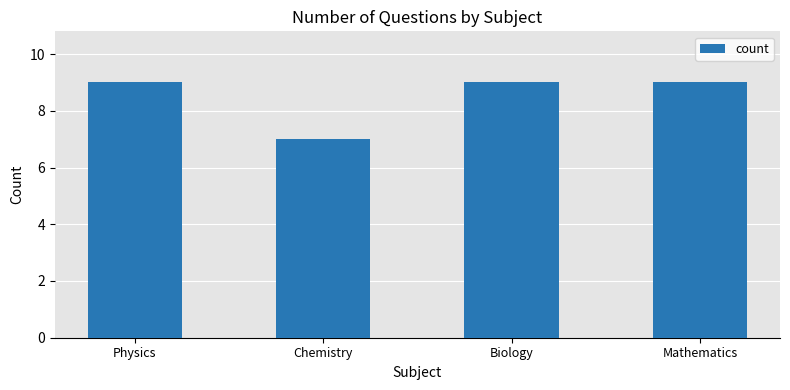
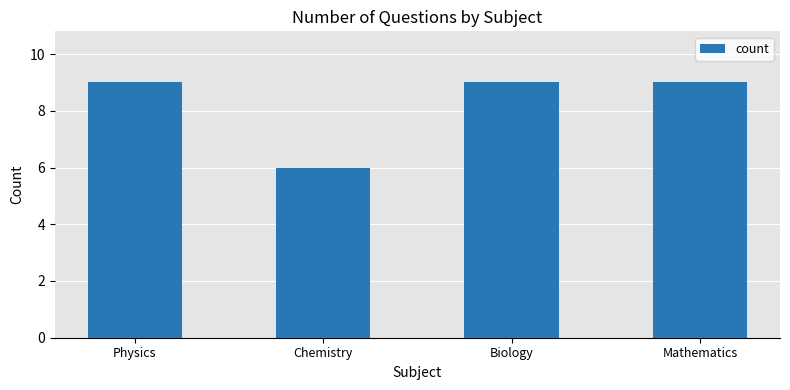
Chemistry: 7 -> 6
